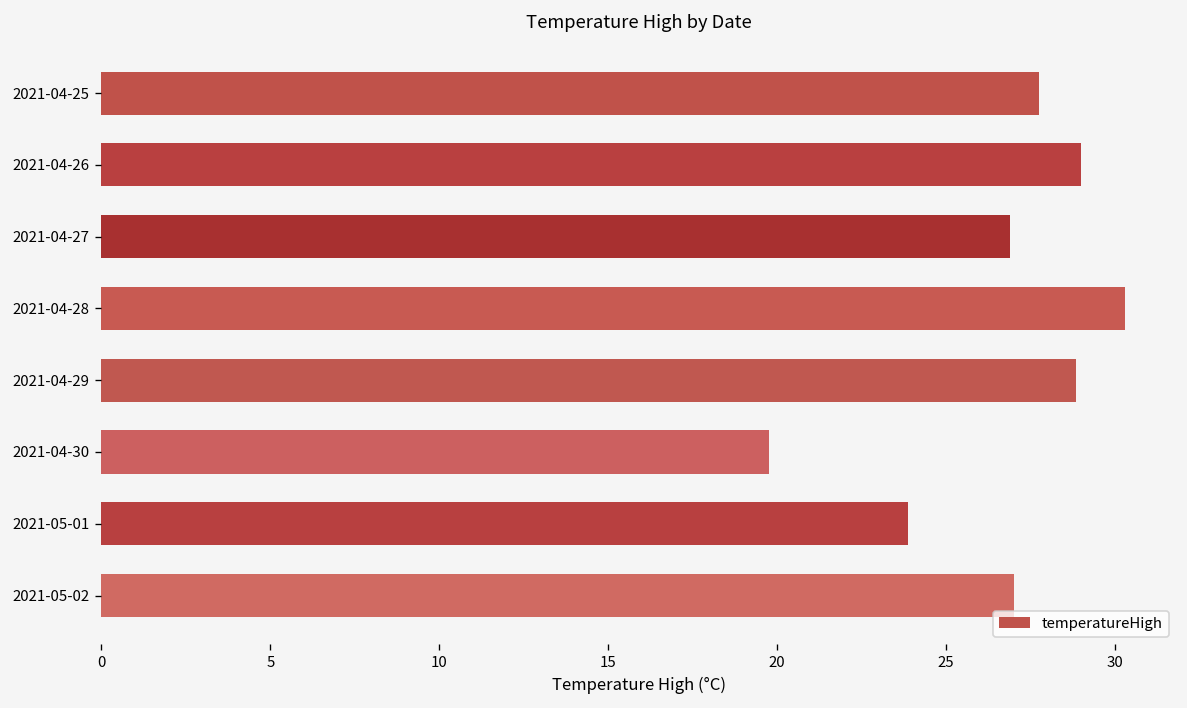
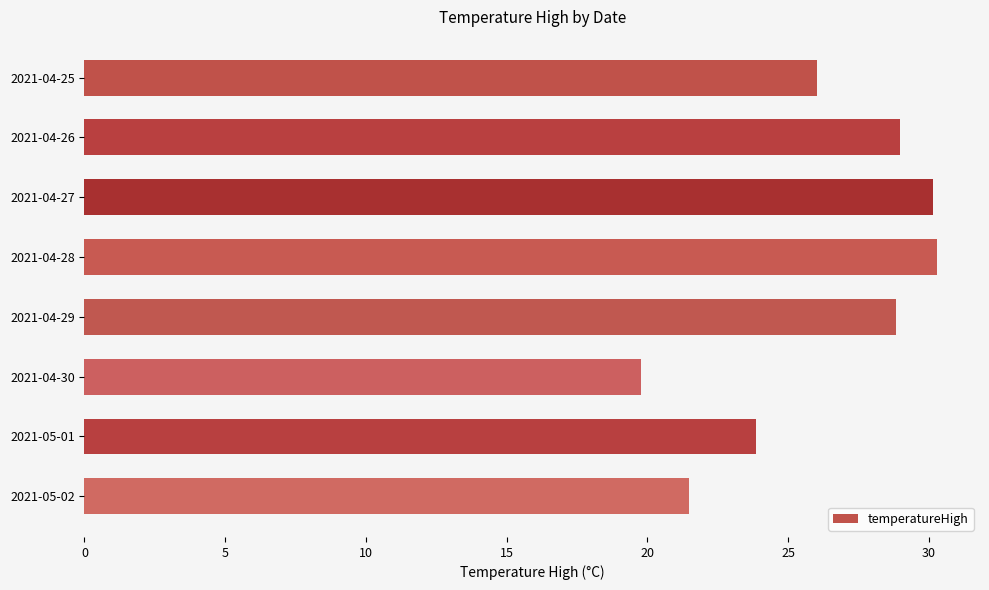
2021-04-25: 27.8 -> 26.0
2021-04-27: 26.9 -> 30.2
2021-05-02: 27.0 -> 21.5
